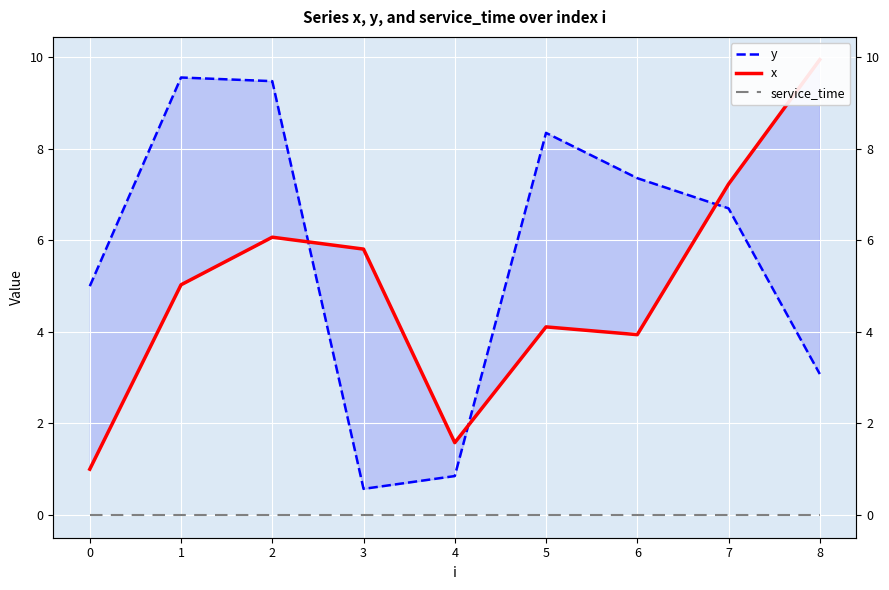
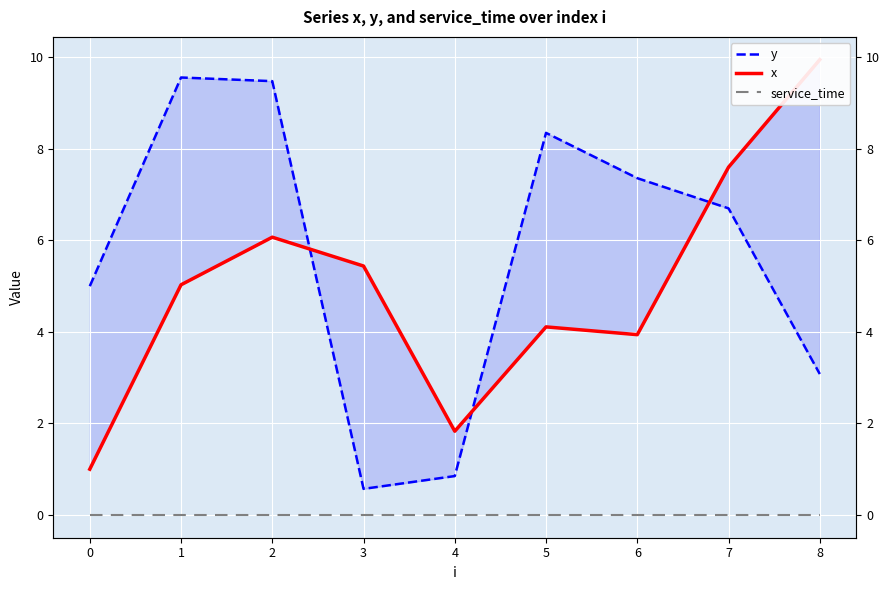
x, 3: 5.8 -> 5.4
x, 4: 1.6 -> 1.8
x, 7: 7.2 -> 7.6
